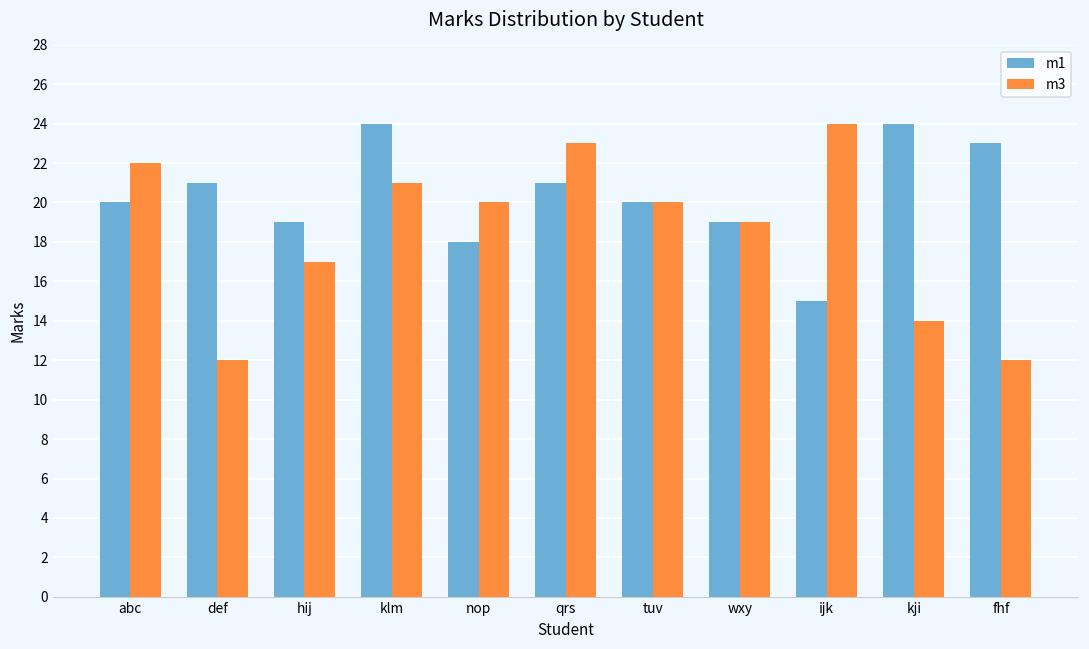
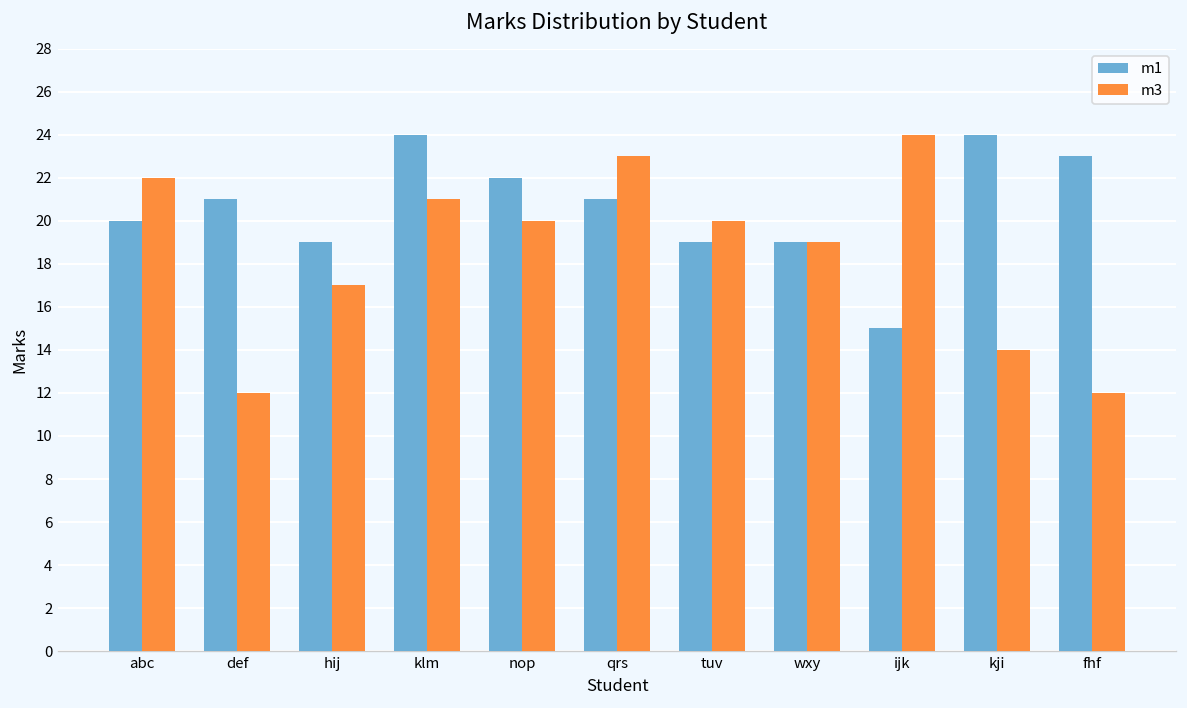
m1, nop: 18 -> 22
m1, tuv: 20 -> 19
